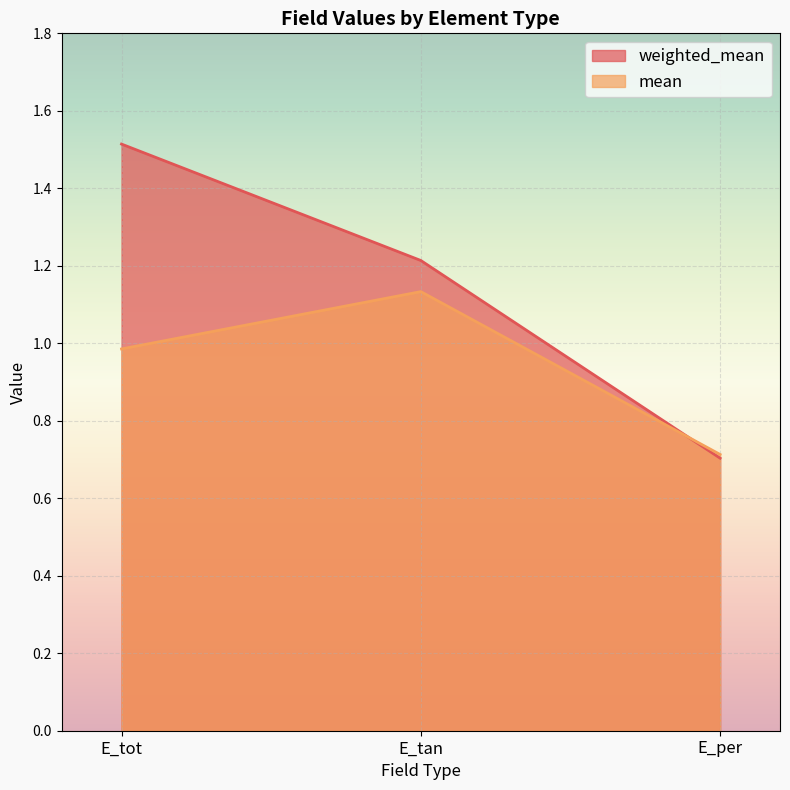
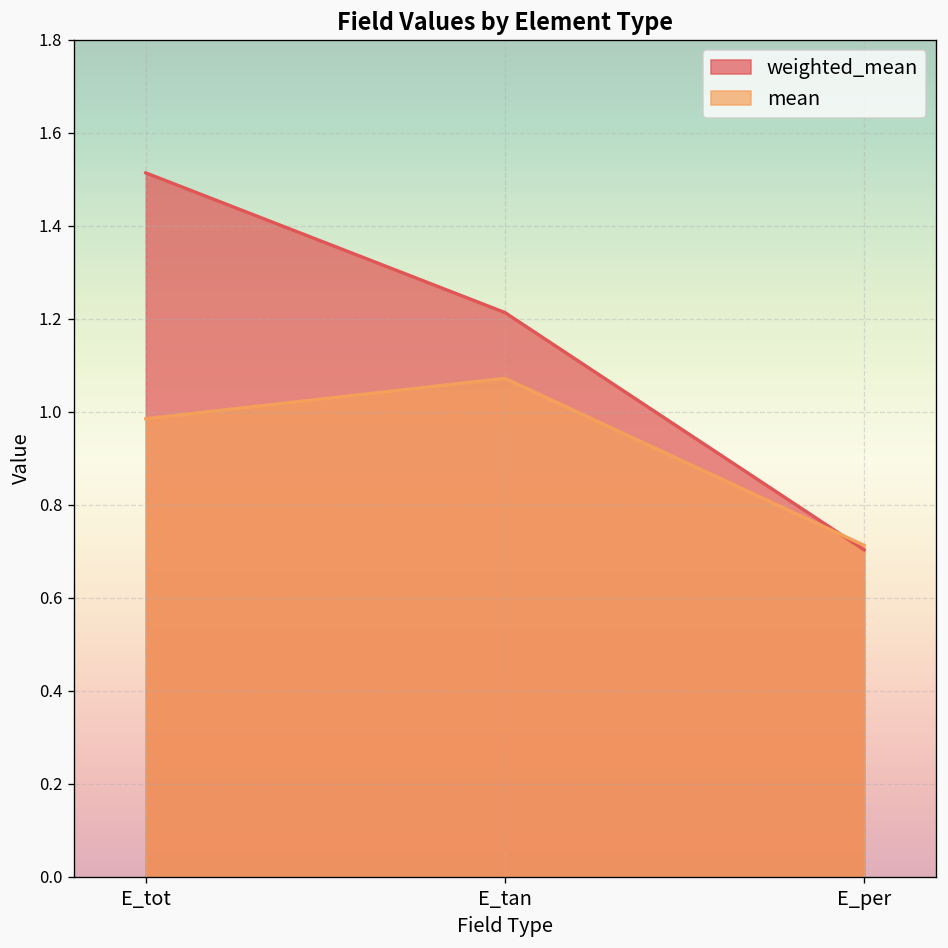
mean, E_tan: 1.13 -> 1.07
